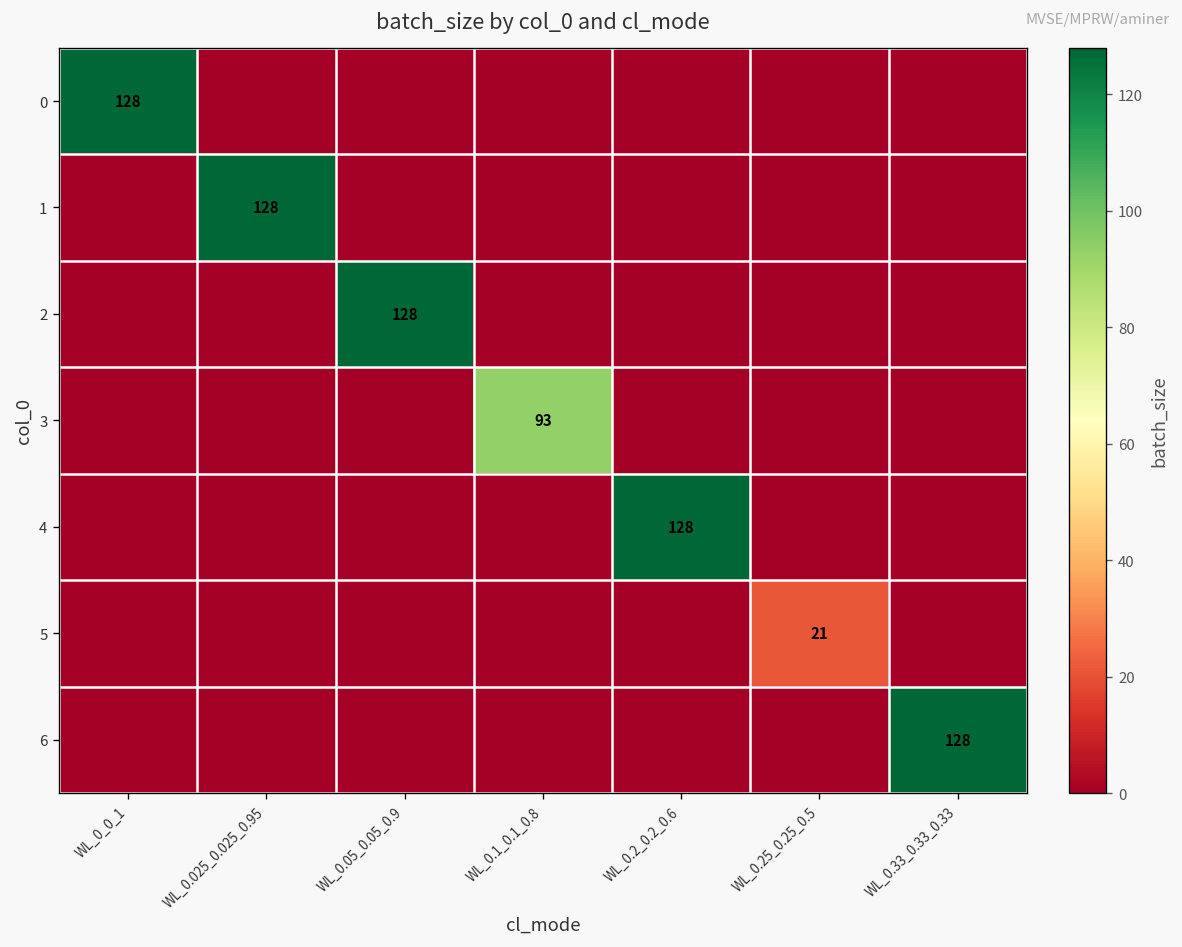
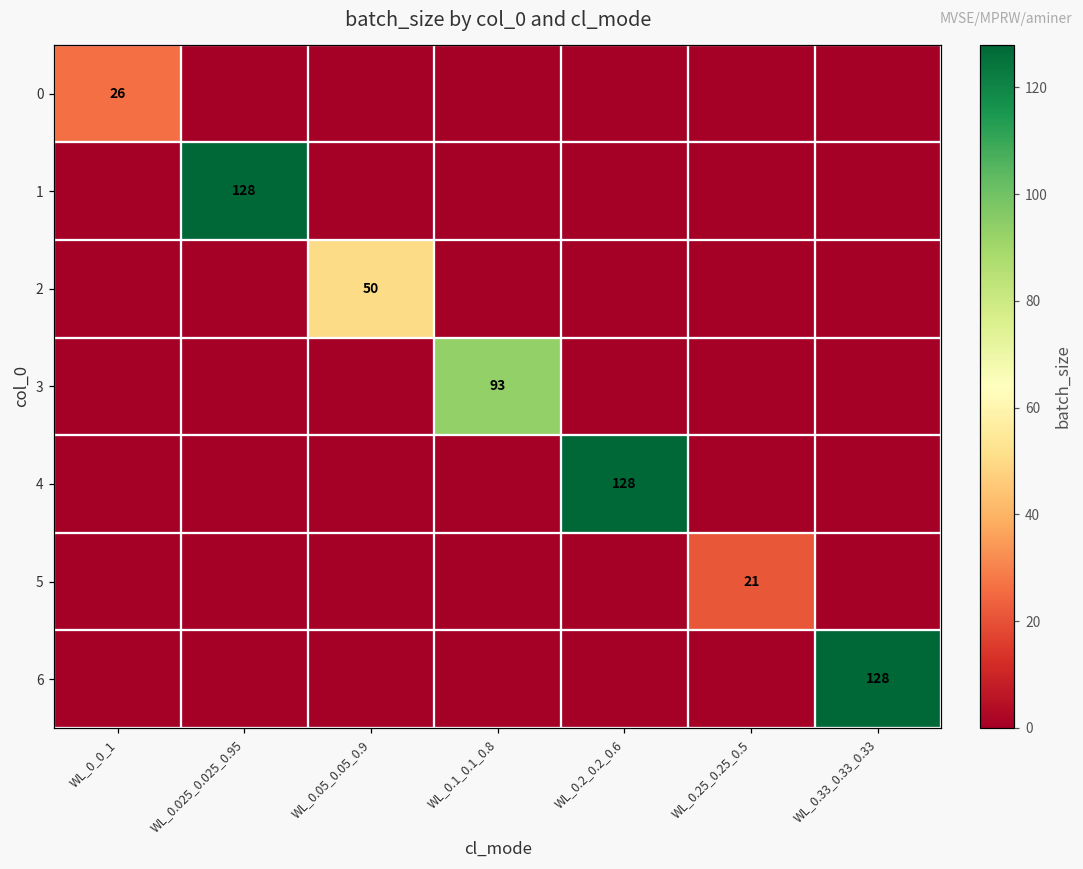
0, WL_0_0_1: 128 -> 26
2, WL_0.05_0.05_0.9: 128 -> 50
